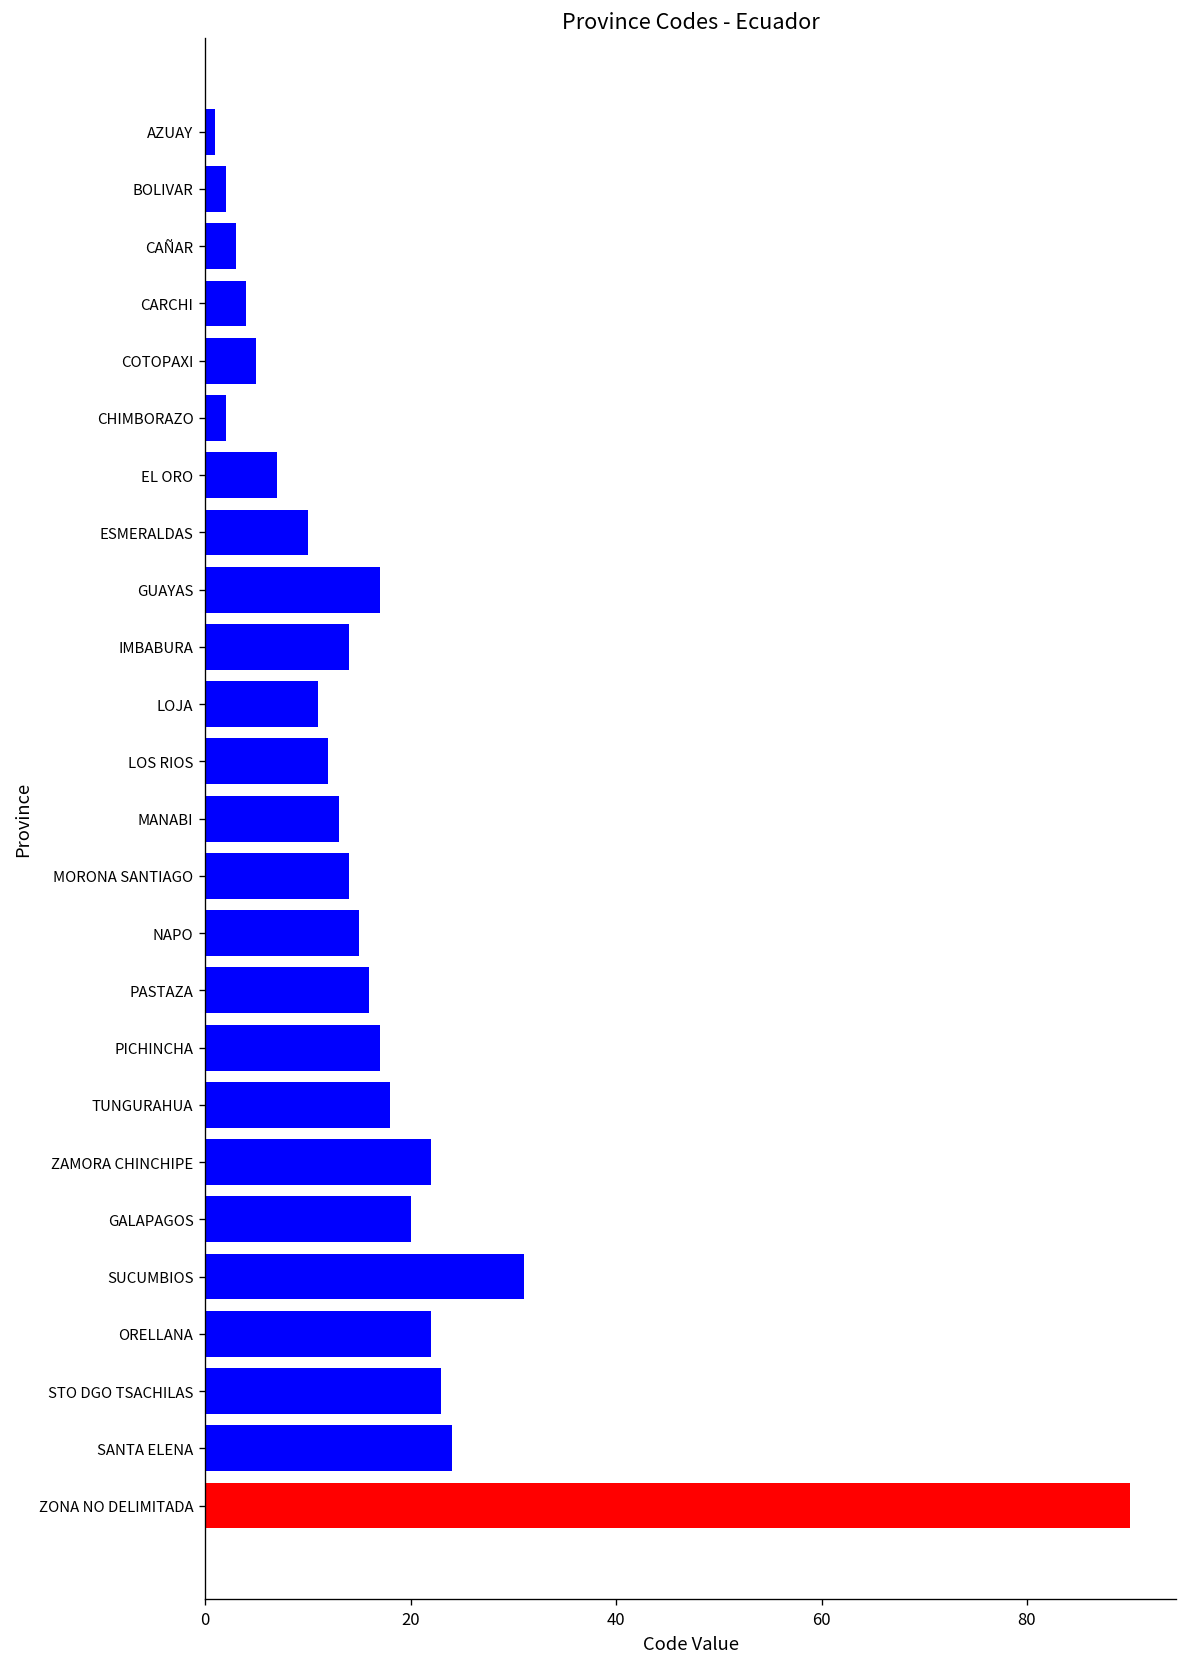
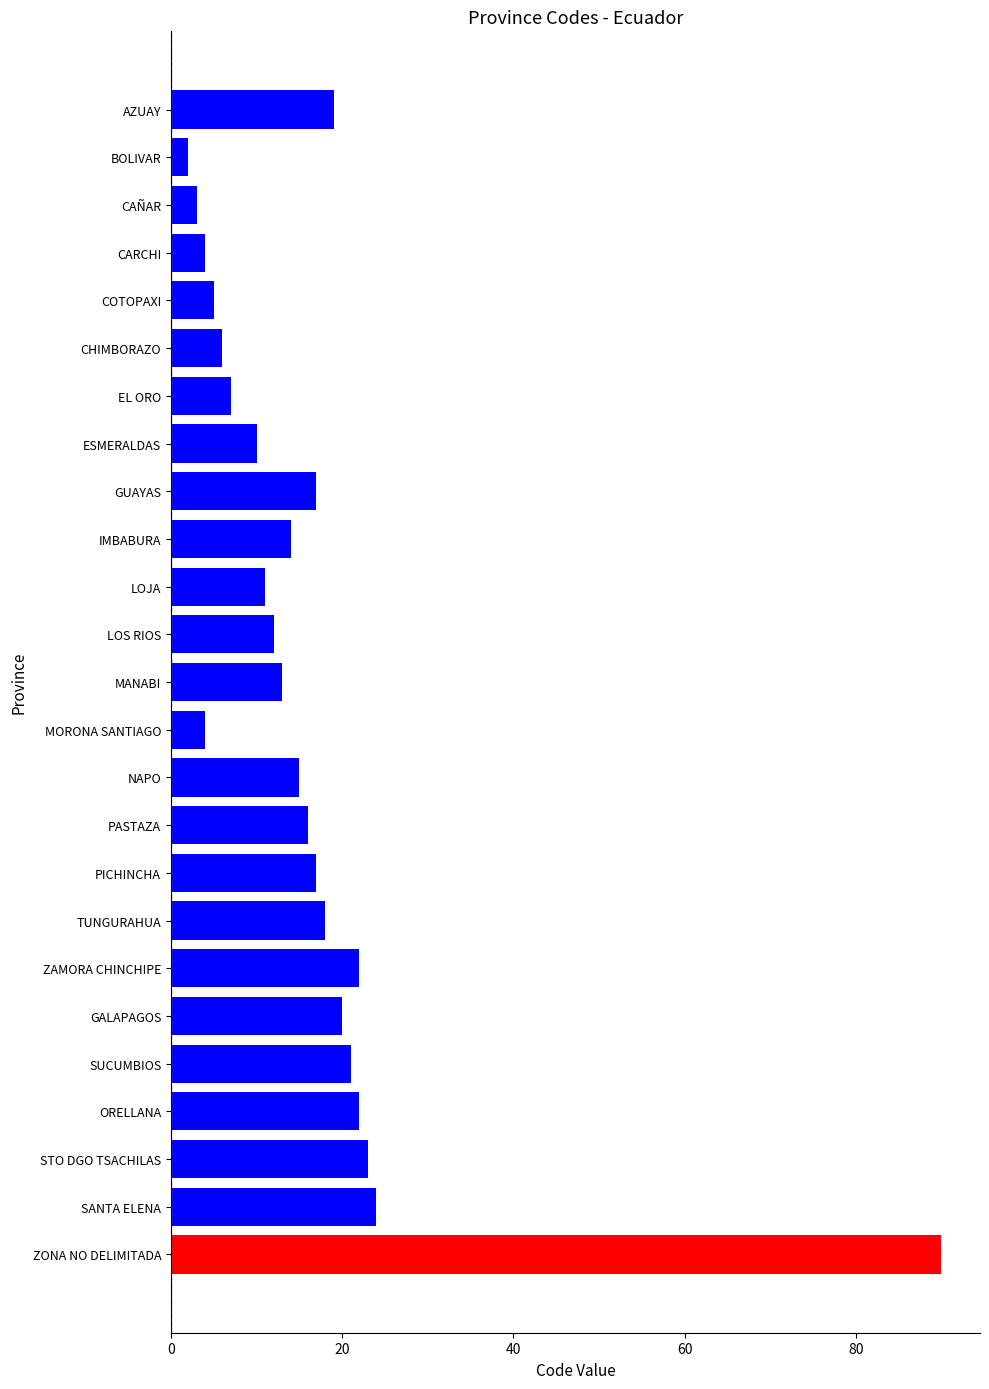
AZUAY: 1 -> 19
CHIMBORAZO: 2 -> 6
MORONA SANTIAGO: 14 -> 4
SUCUMBIOS: 31 -> 21
